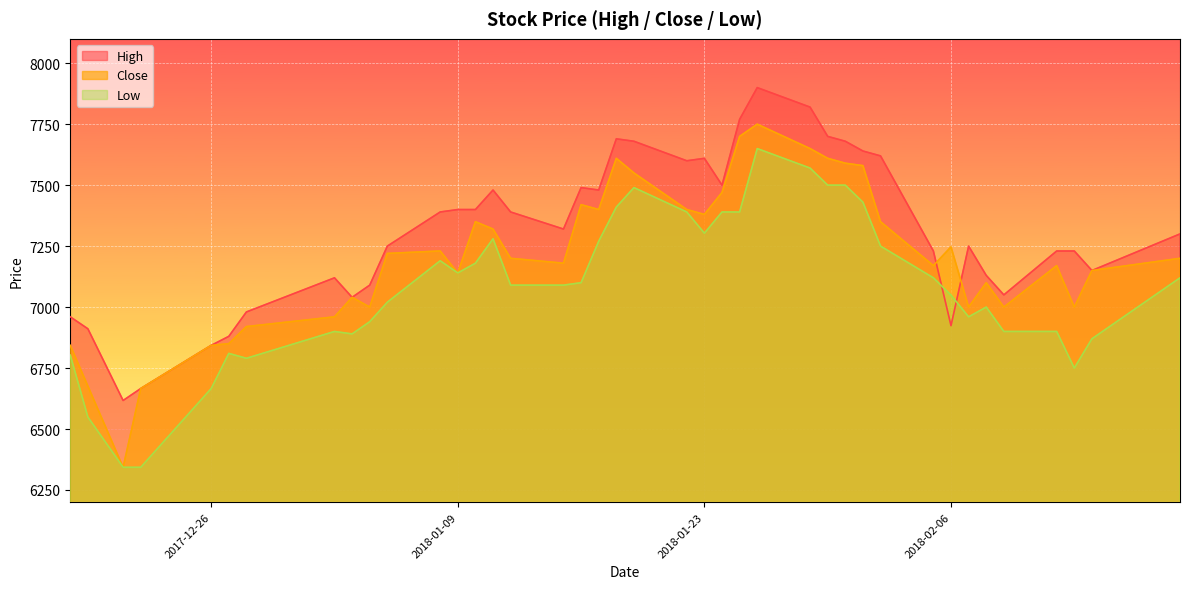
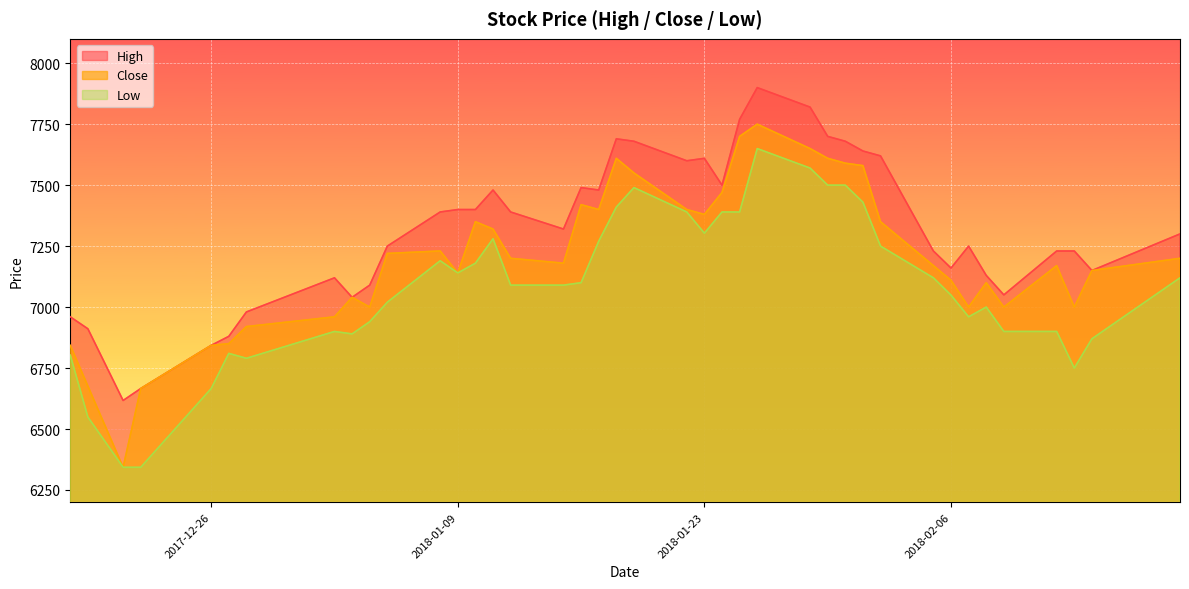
High, 2018-02-06: 6920 -> 7160
Close, 2018-02-06: 7250 -> 7110
